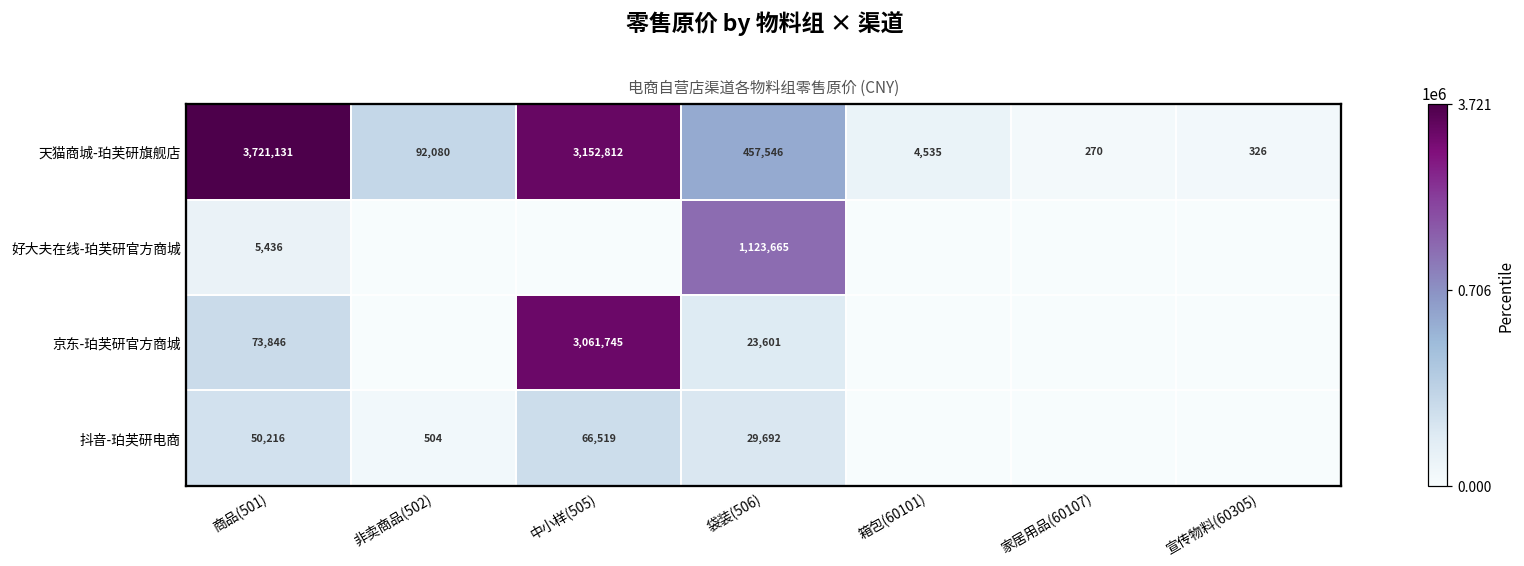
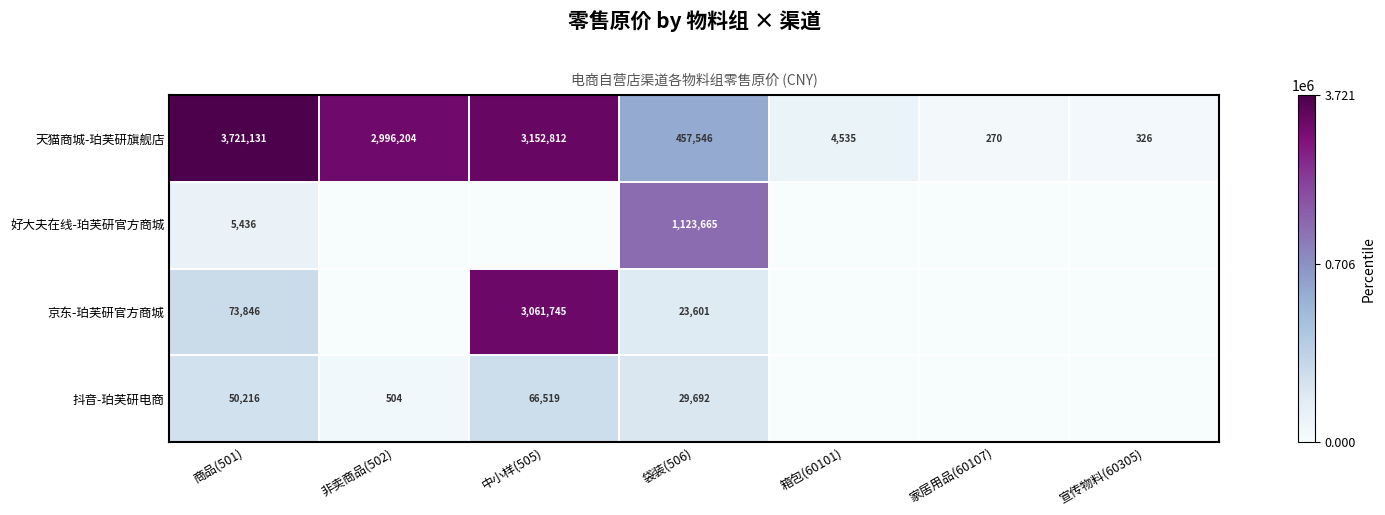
天猫商城-珀芙研旗舰店, 非卖商品(502): 92,080 -> 2,996,204
